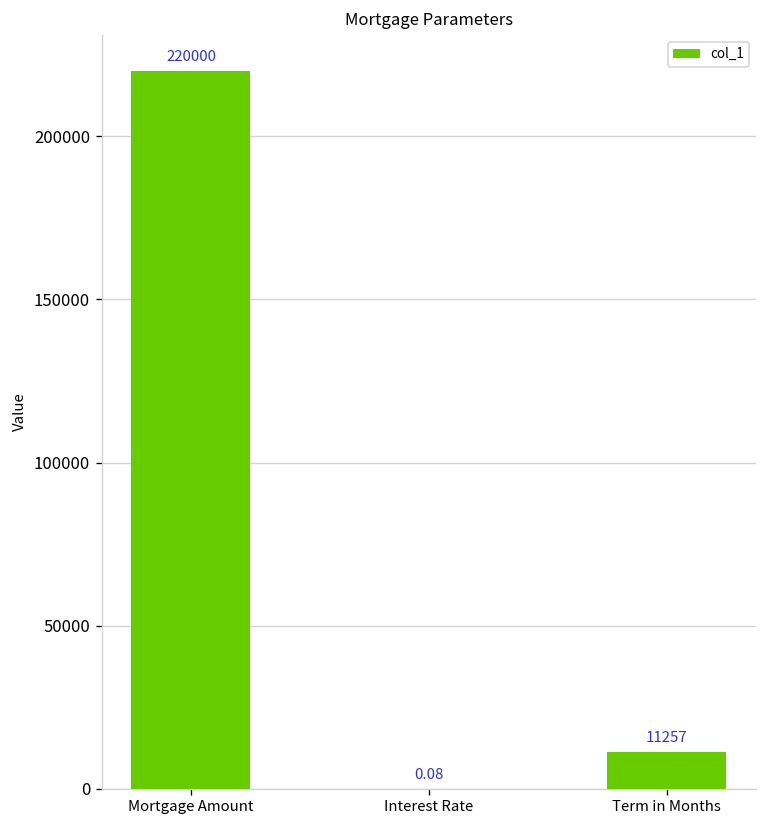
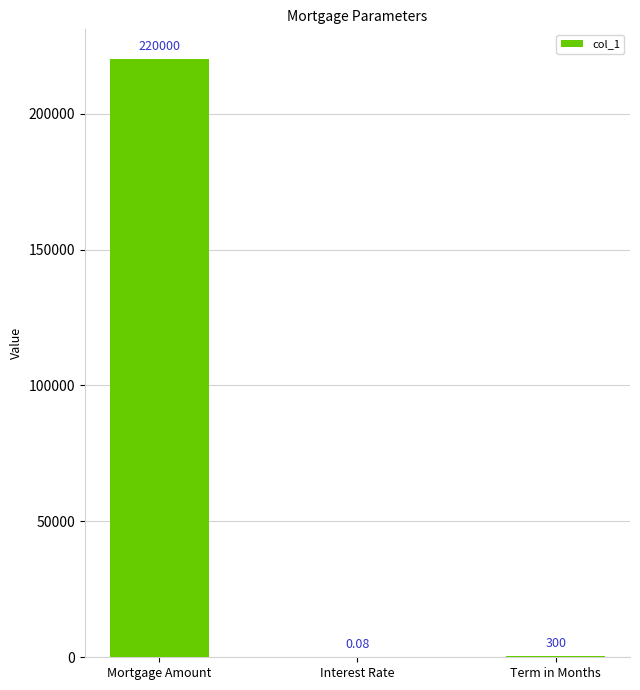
Term in Months: 11257 -> 300
